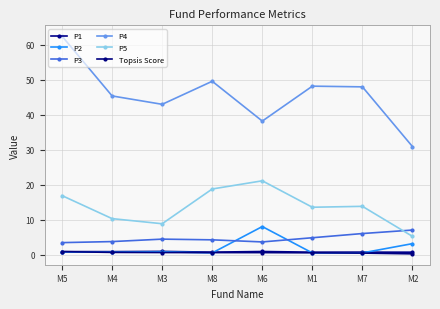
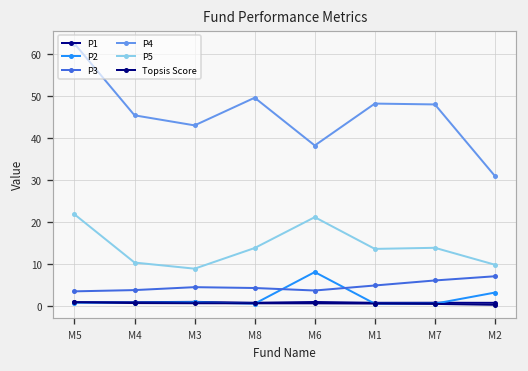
P5, M5: 17 -> 22
P5, M8: 19 -> 14
P5, M2: 5 -> 10
